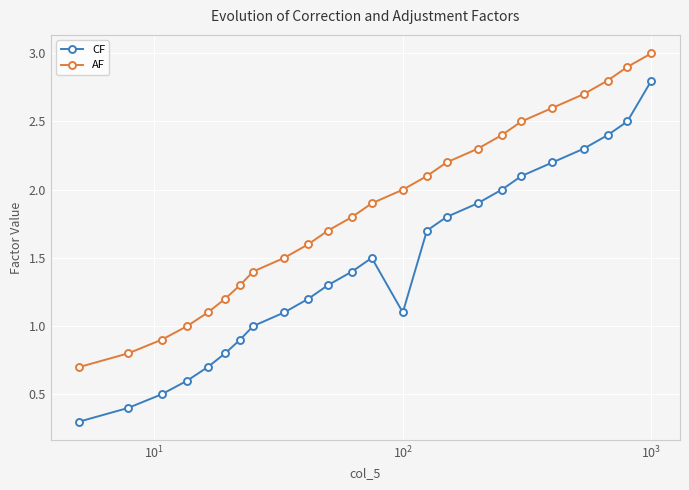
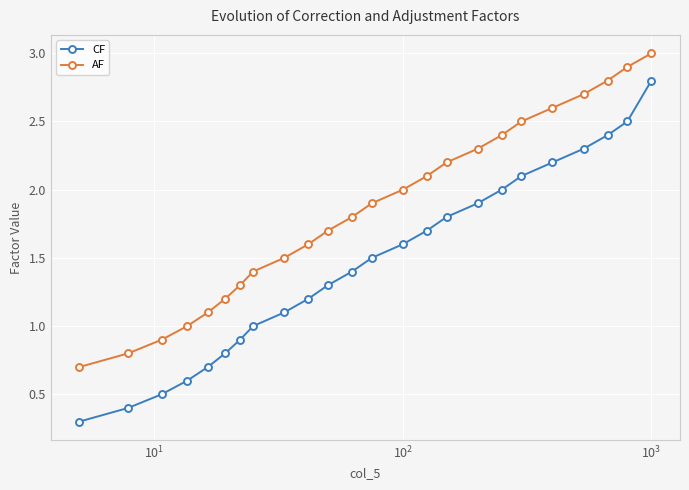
CF, 10^2: 1.1 -> 1.6
